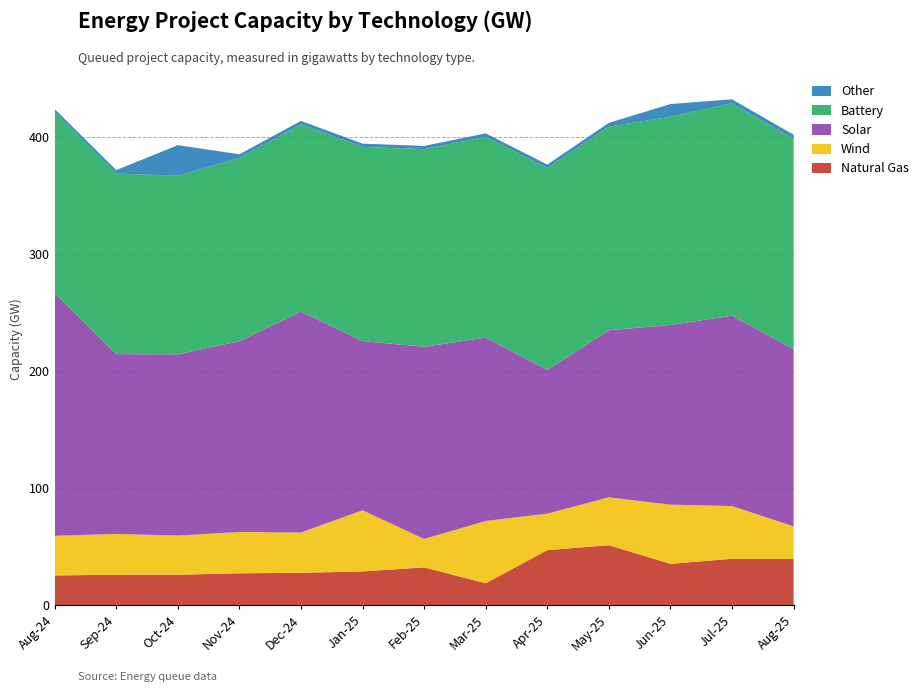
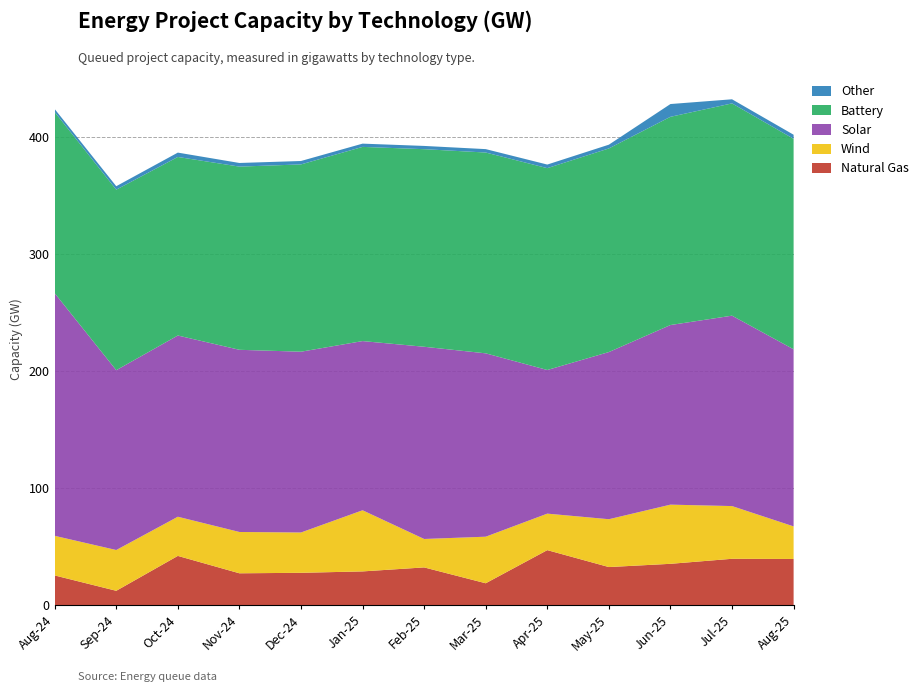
Natural Gas, Sep-24: 26 -> 12
Natural Gas, Oct-24: 26 -> 42
Other, Oct-24: 26 -> 4
Solar, Nov-24: 163 -> 156
Solar, Dec-24: 189 -> 154
Wind, Mar-25: 53 -> 40
Natural Gas, May-25: 51 -> 32
